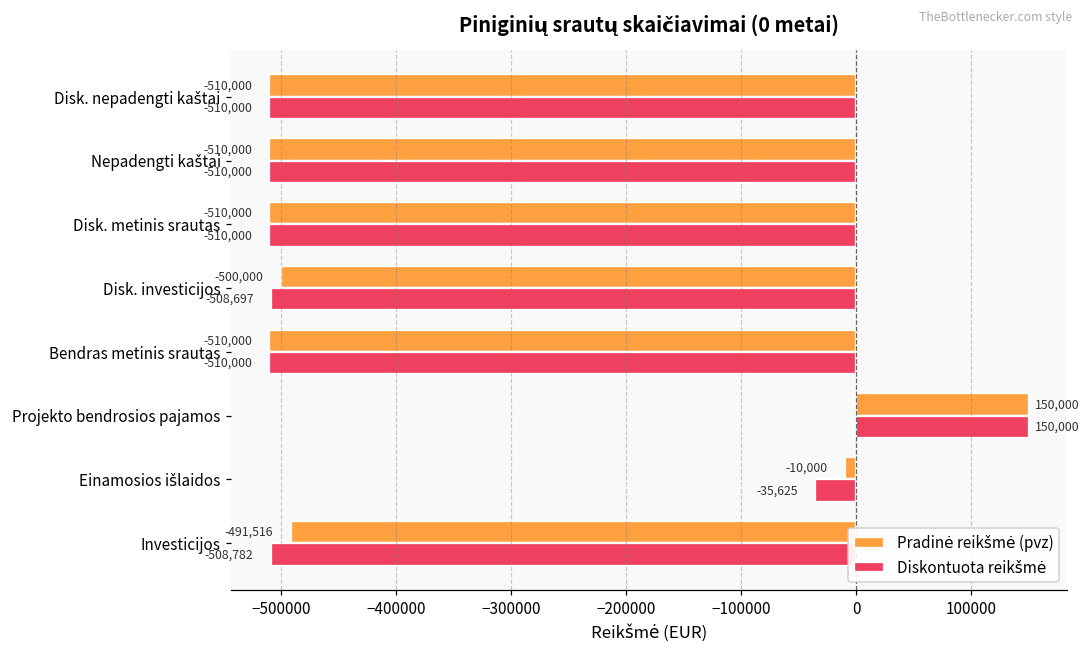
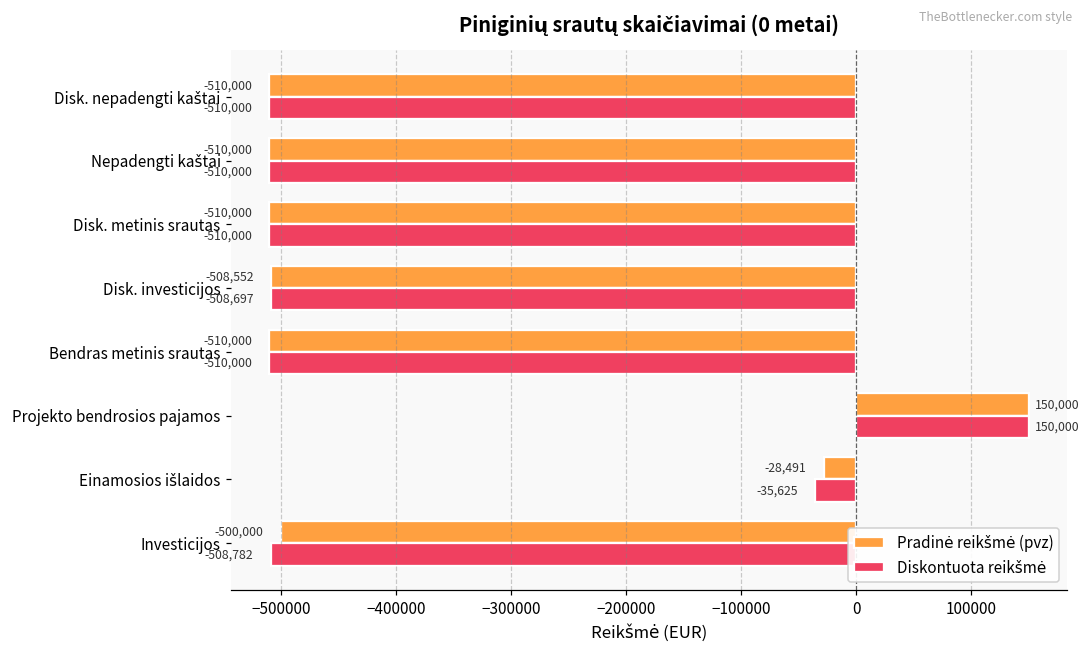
Pradinė reikšmė (pvz), Disk. investicijos: -500,000 -> -508,552
Pradinė reikšmė (pvz), Einamosios išlaidos: -10,000 -> -28,491
Pradinė reikšmė (pvz), Investicijos: -491,516 -> -500,000
